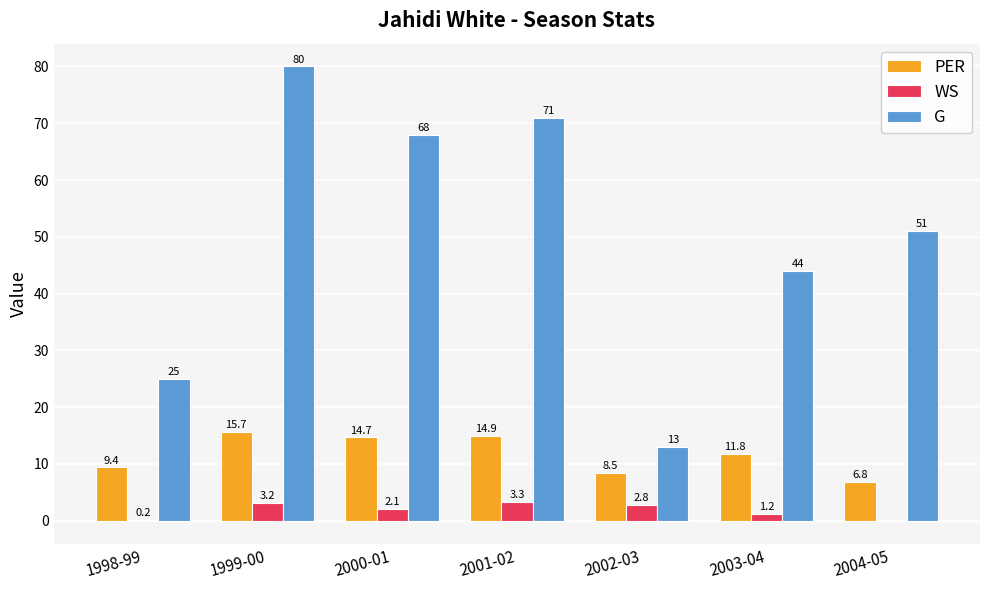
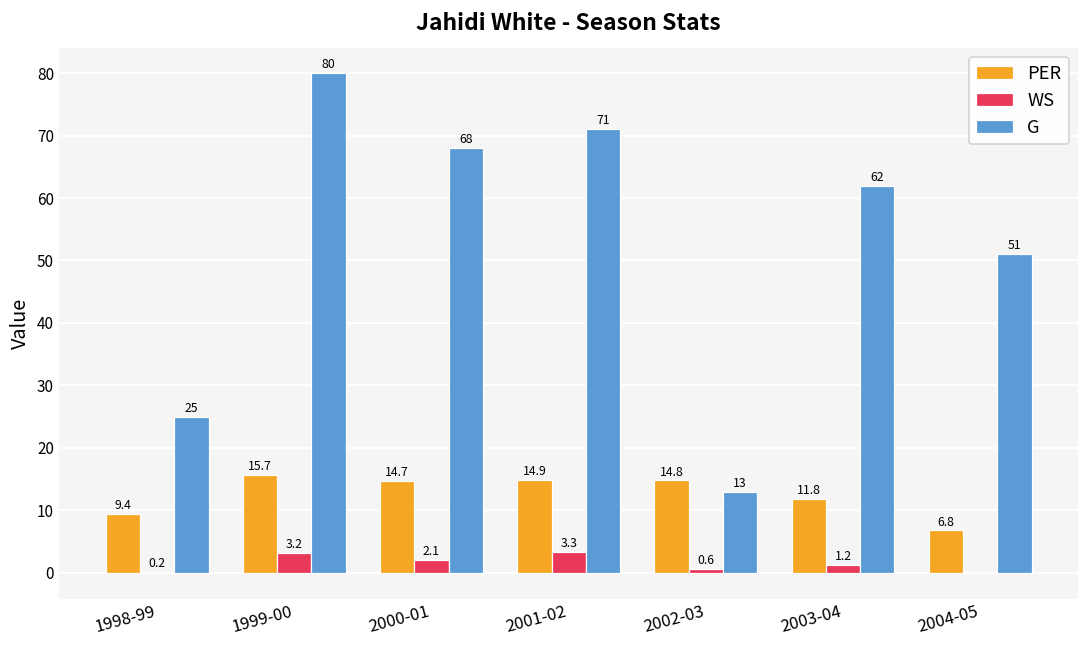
PER, 2002-03: 8.5 -> 14.8
WS, 2002-03: 2.8 -> 0.6
G, 2003-04: 44 -> 62
